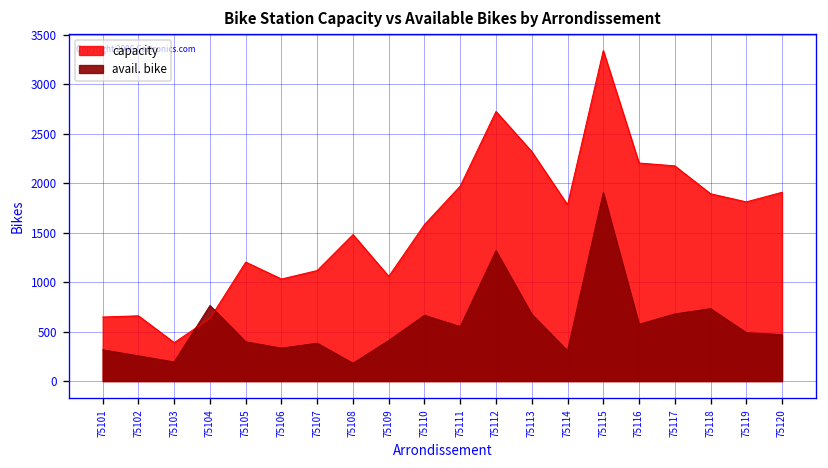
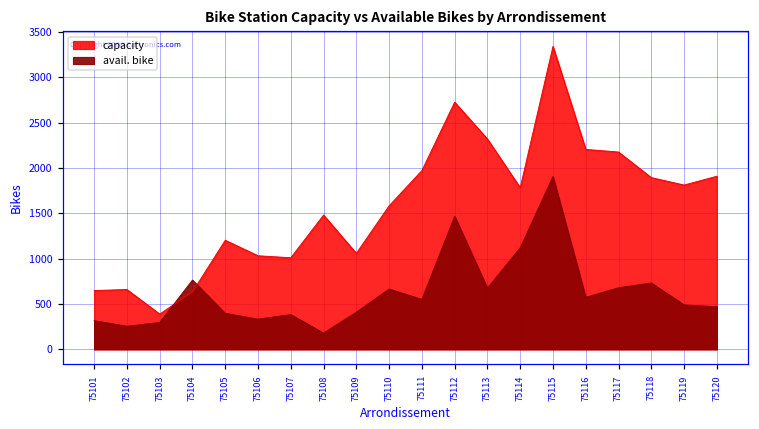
avail. bike, 75103: 200 -> 300
capacity, 75107: 1100 -> 1000
avail. bike, 75112: 1300 -> 1500
avail. bike, 75114: 300 -> 1100
